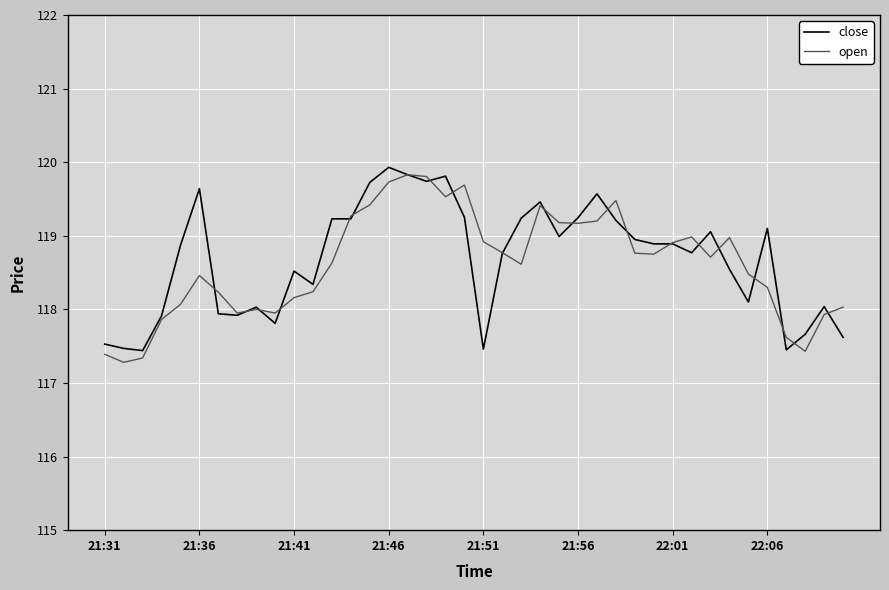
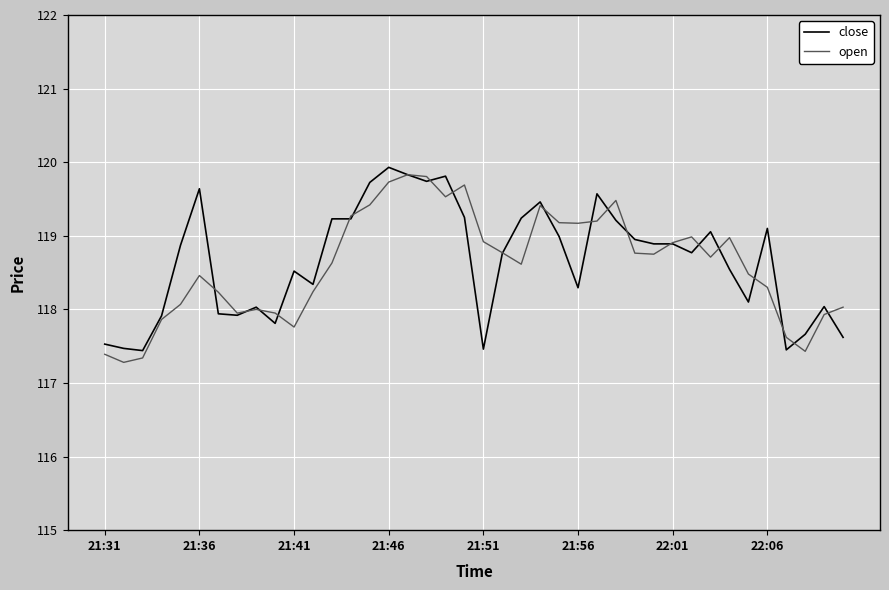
open, 21:41: 118.2 -> 117.8
close, 21:56: 119.2 -> 118.3
